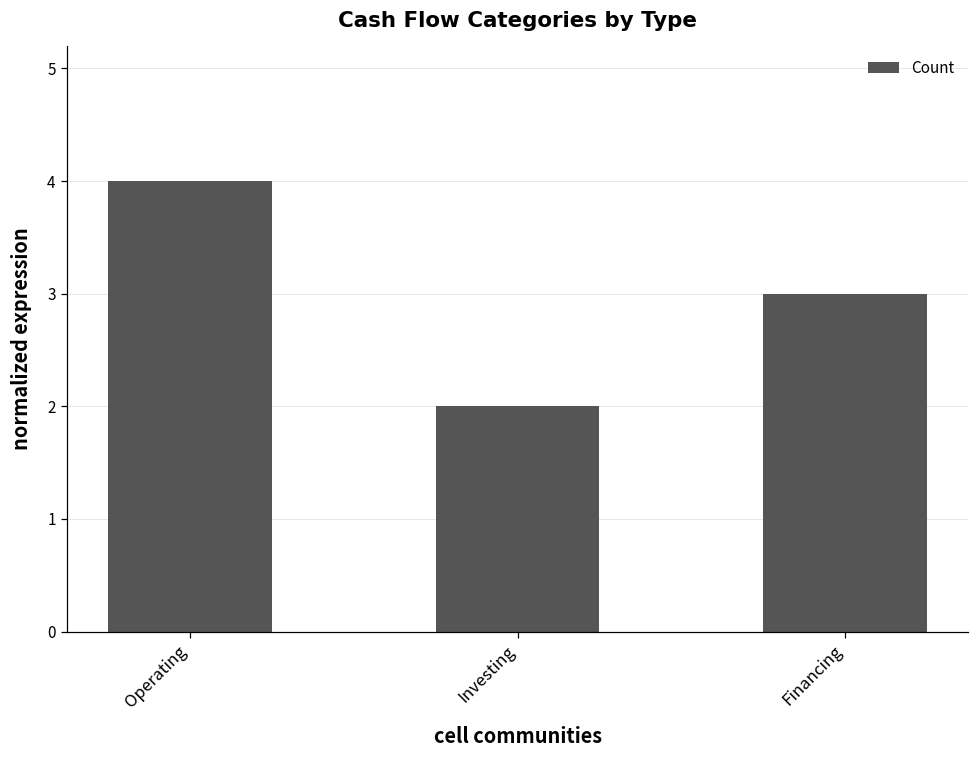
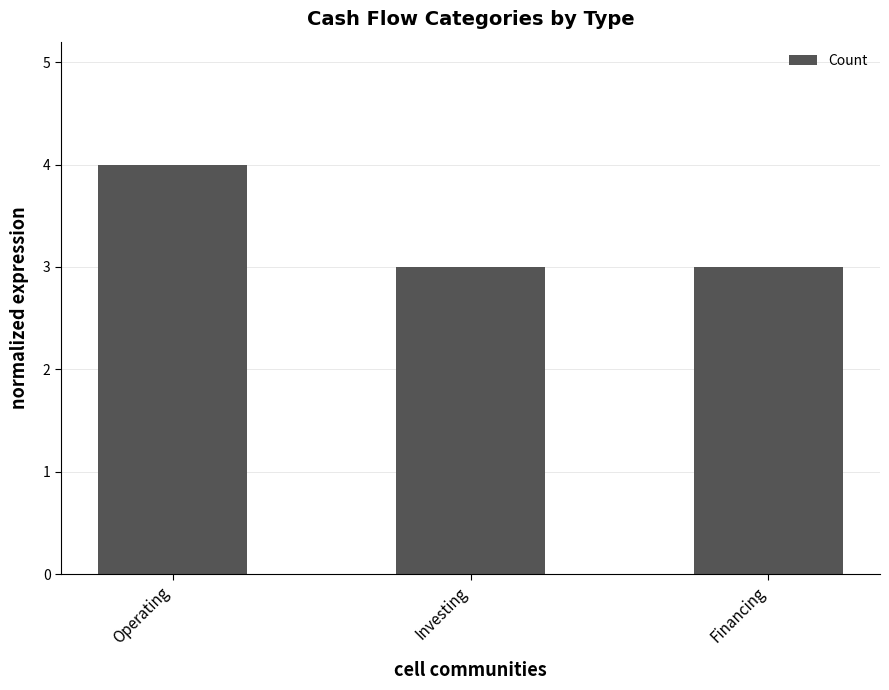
Investing: 2 -> 3
